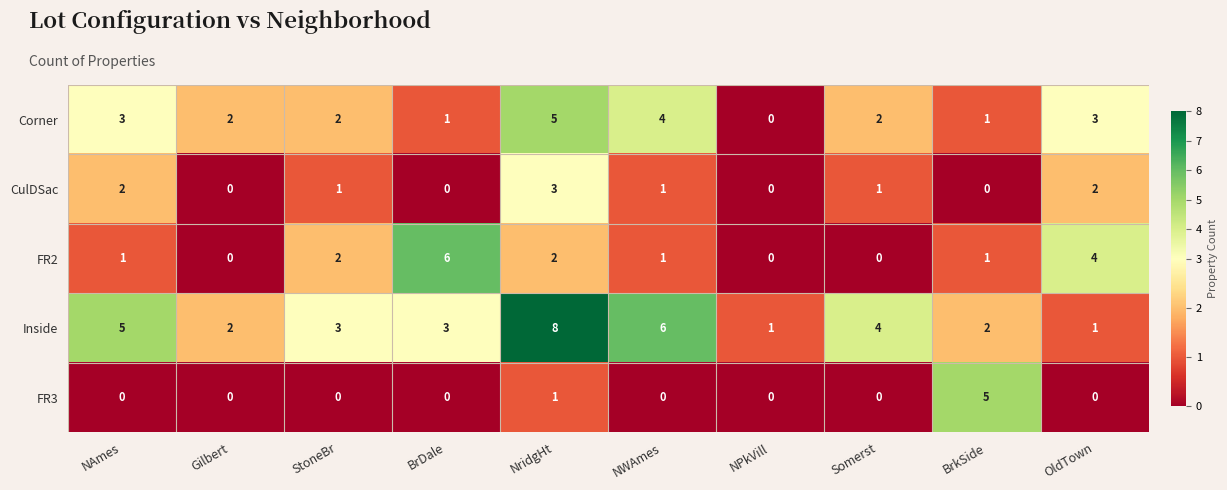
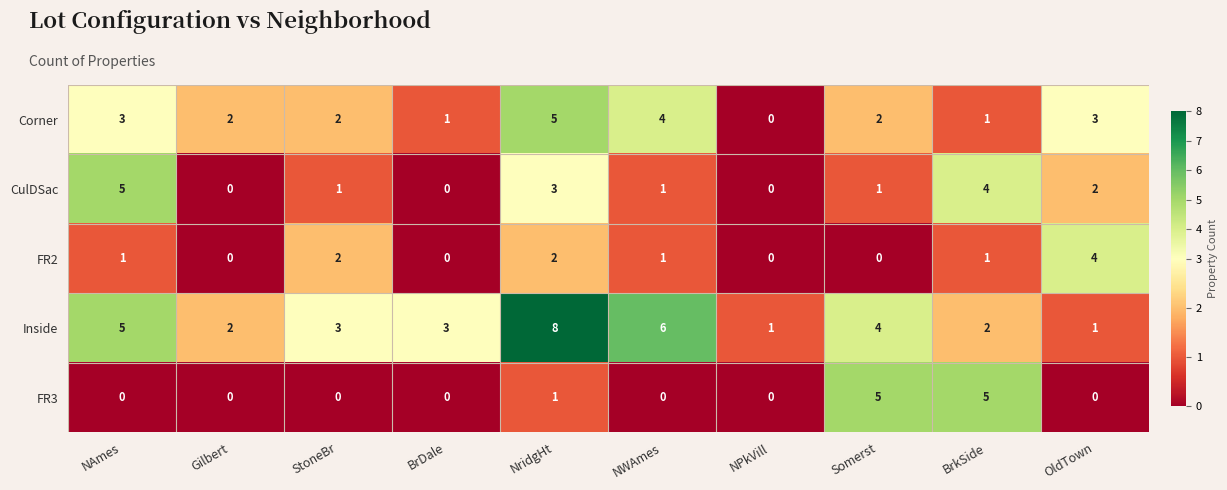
CulDSac, NAmes: 2 -> 5
CulDSac, BrkSide: 0 -> 4
FR2, BrDale: 6 -> 0
FR3, Somerst: 0 -> 5
